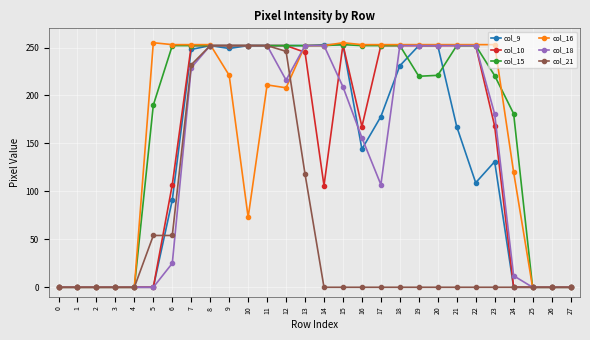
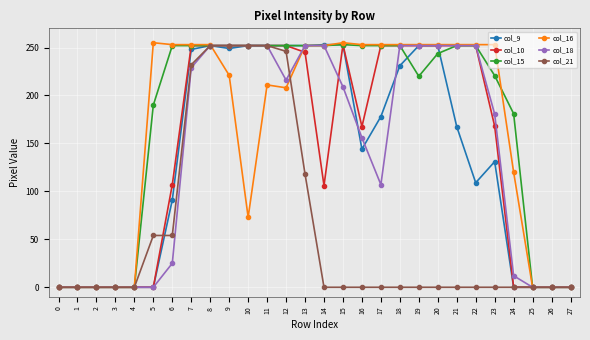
col_15, 20: 220 -> 240
